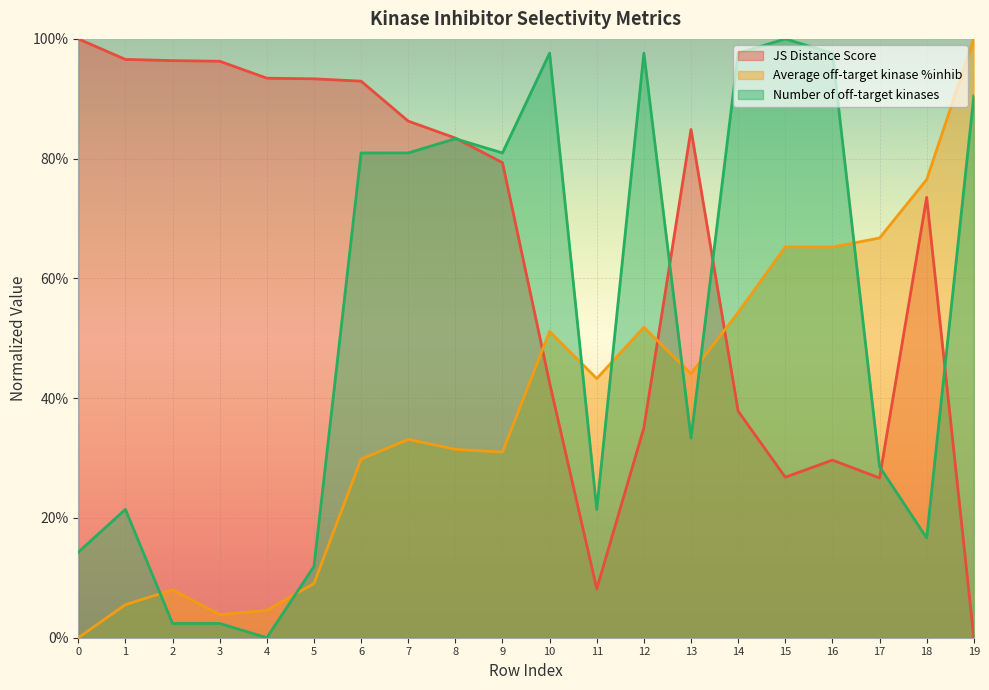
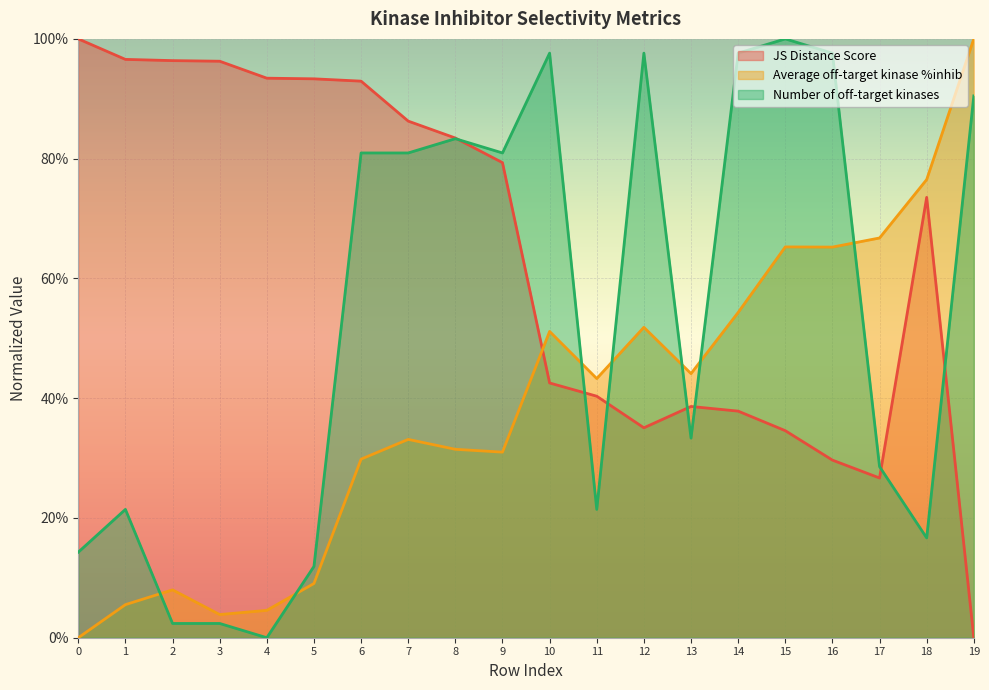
JS Distance Score, 11: 8% -> 40%
JS Distance Score, 13: 85% -> 39%
JS Distance Score, 15: 27% -> 35%
